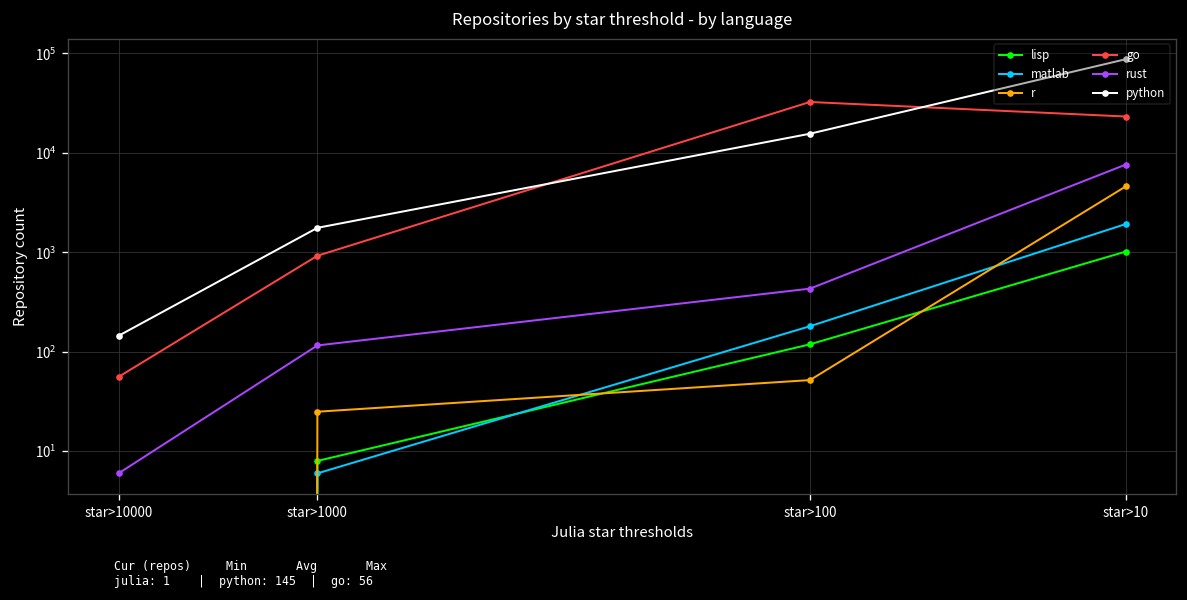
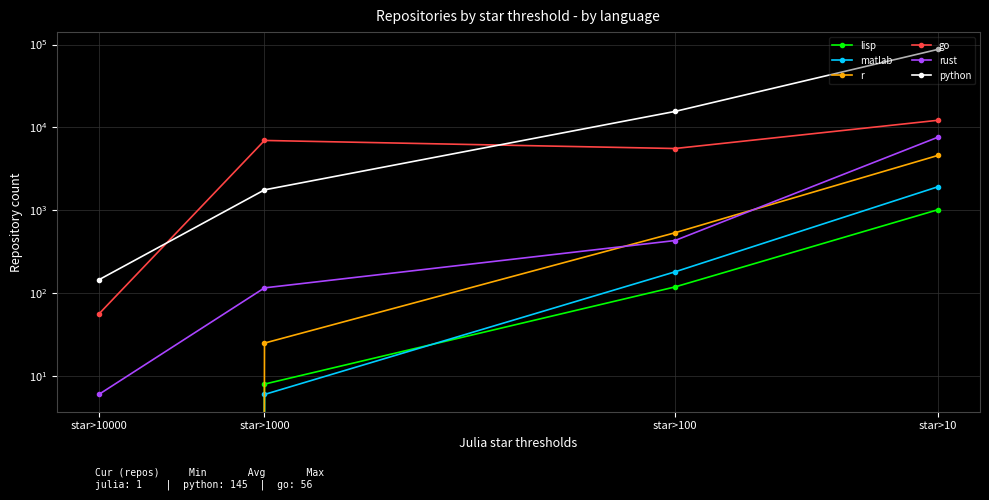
go, star>1000: 900 -> 7000
r, star>100: 50 -> 500
go, star>100: 33000 -> 6000
go, star>10: 23000 -> 12000
